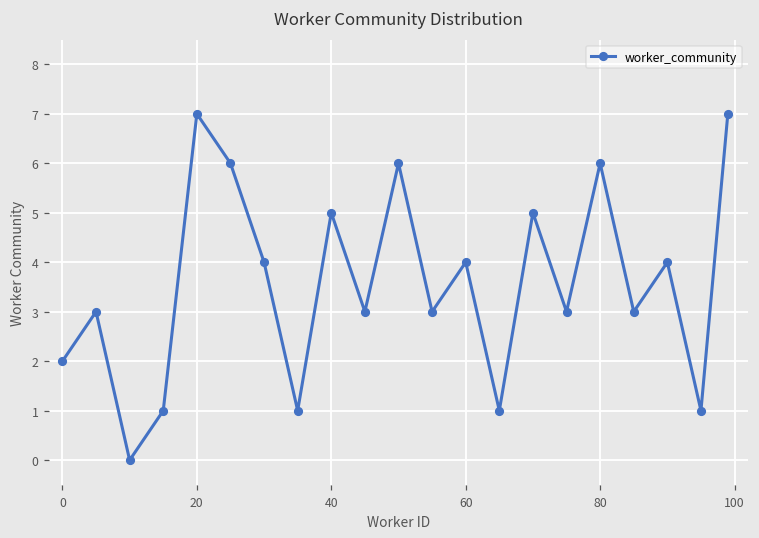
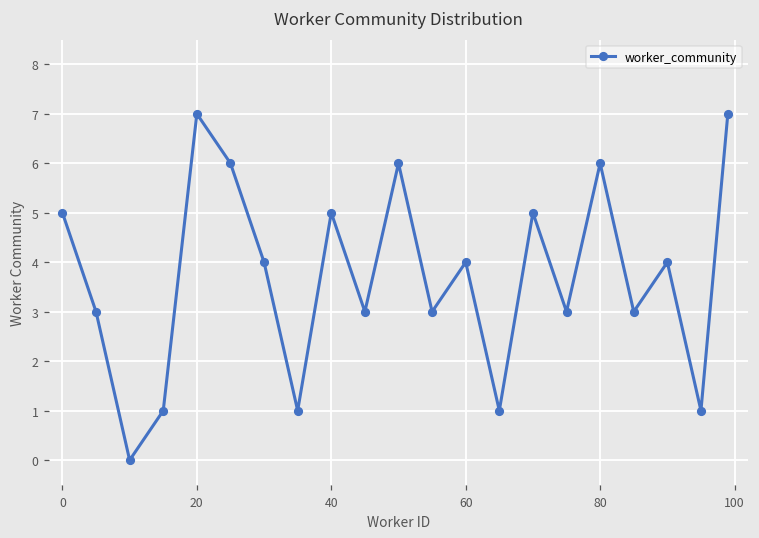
0: 2 -> 5
